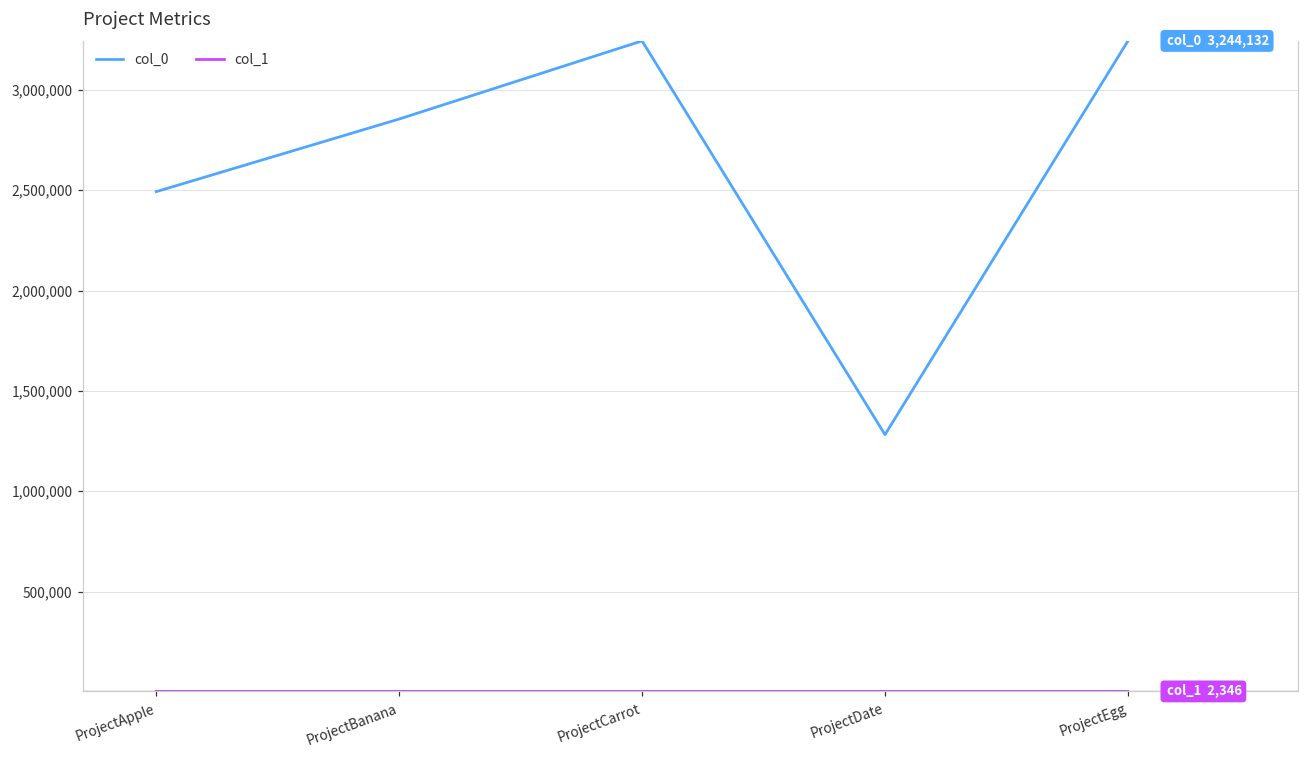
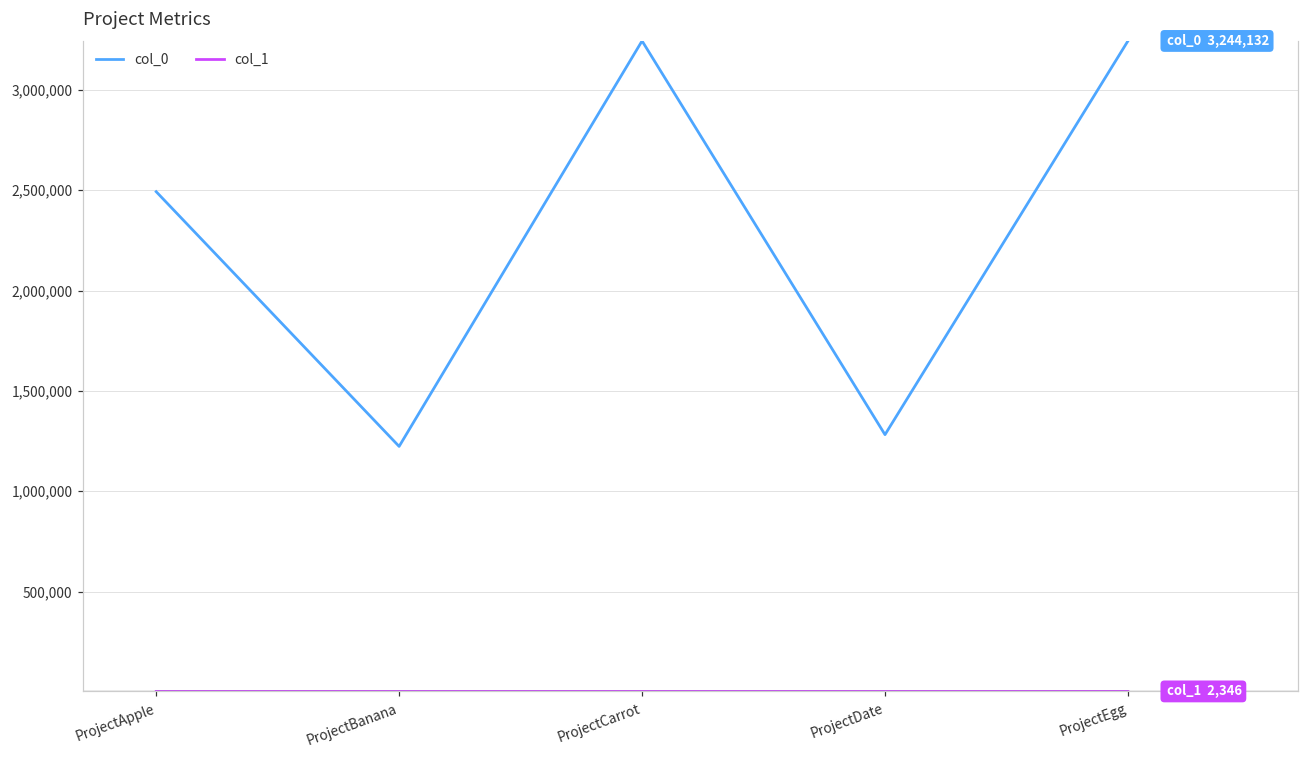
col_0, ProjectBanana: 2,850,000 -> 1,220,000
